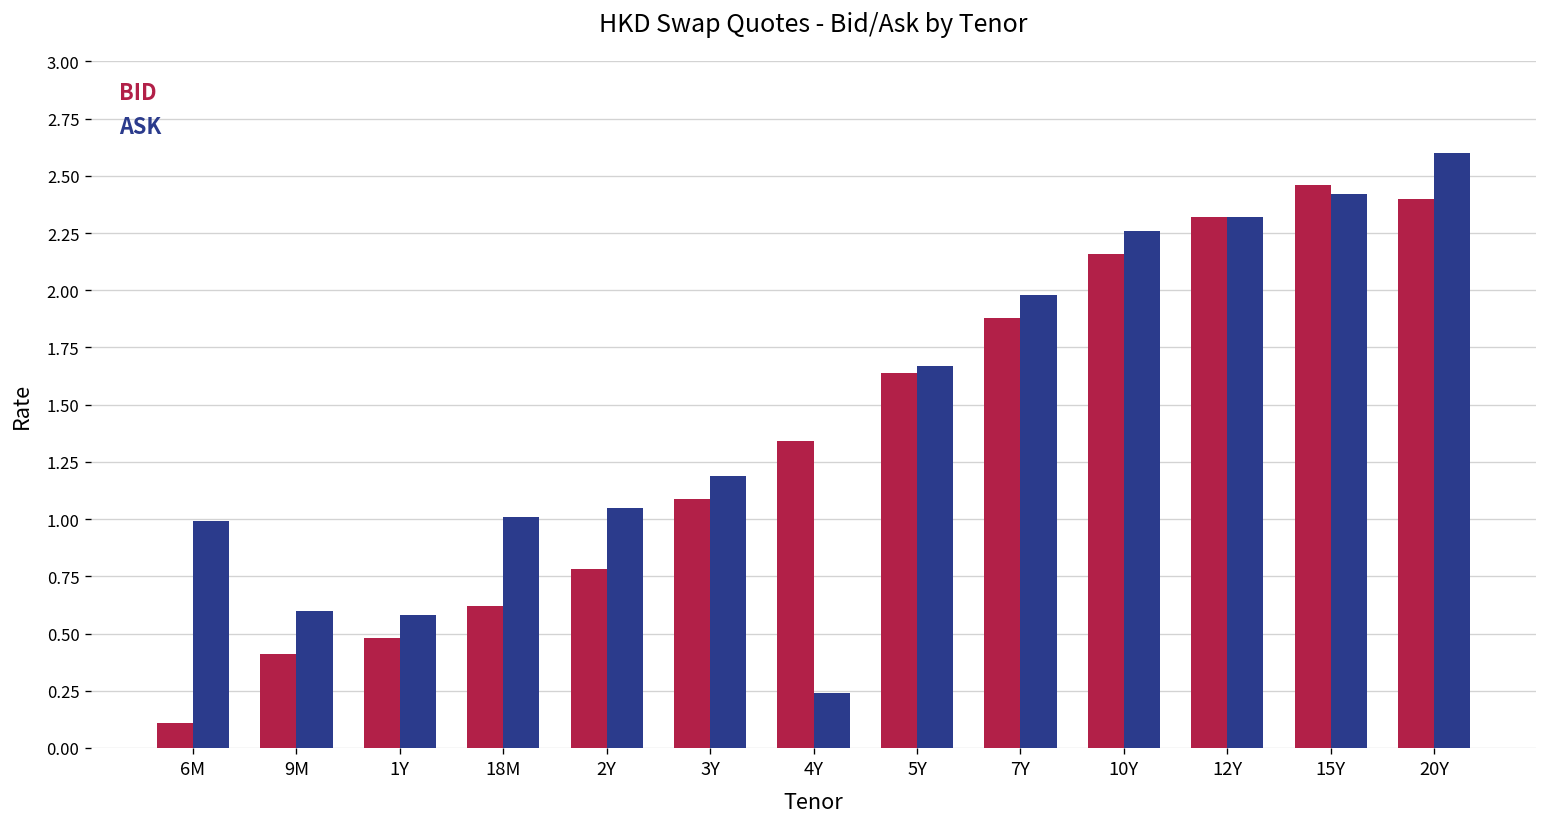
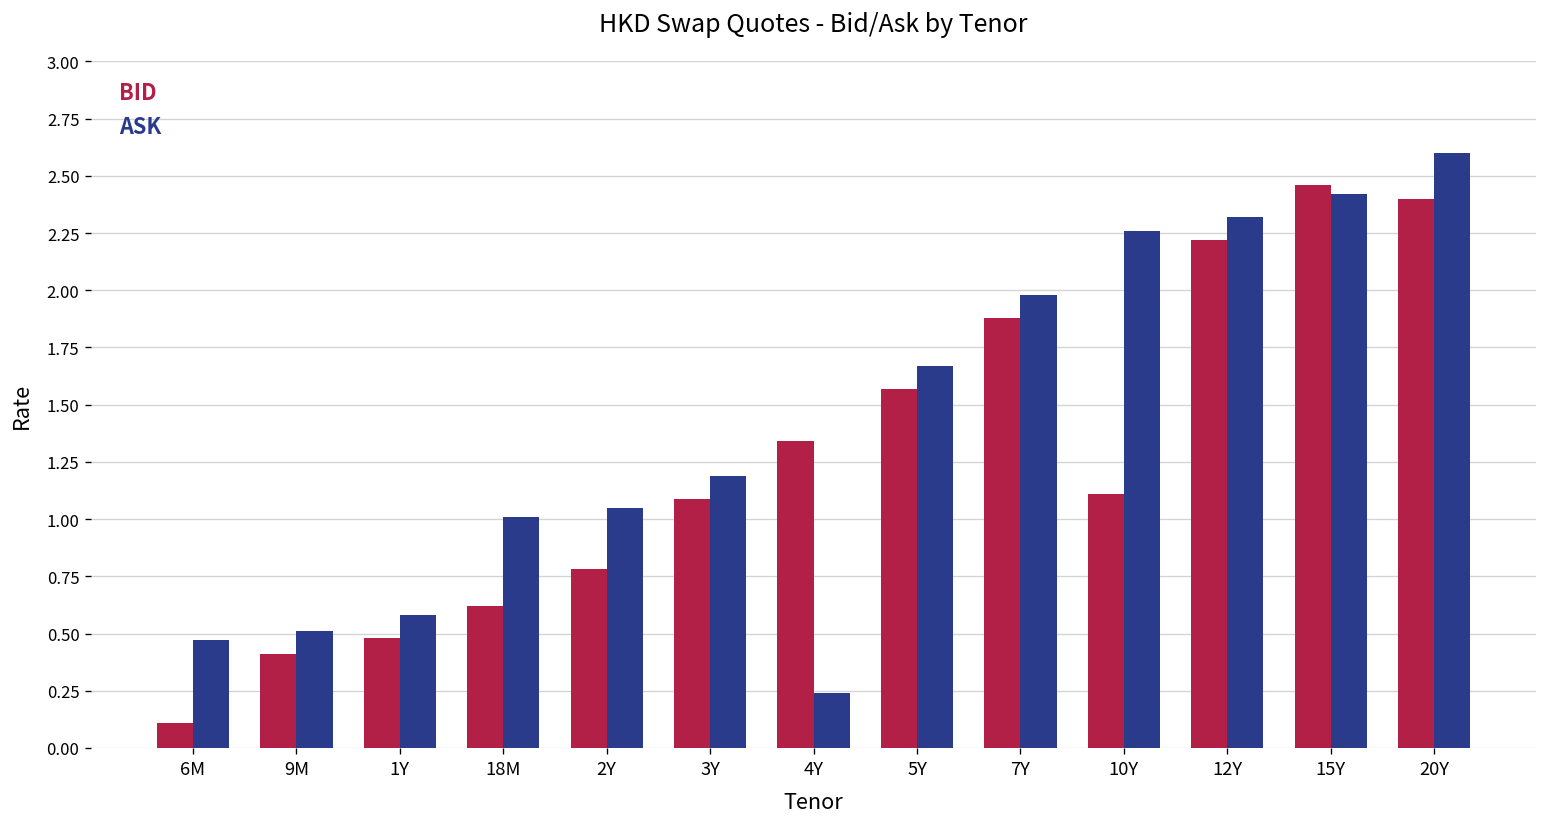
ASK, 6M: 0.99 -> 0.47
ASK, 9M: 0.60 -> 0.51
BID, 5Y: 1.64 -> 1.57
BID, 10Y: 2.16 -> 1.11
BID, 12Y: 2.32 -> 2.22
